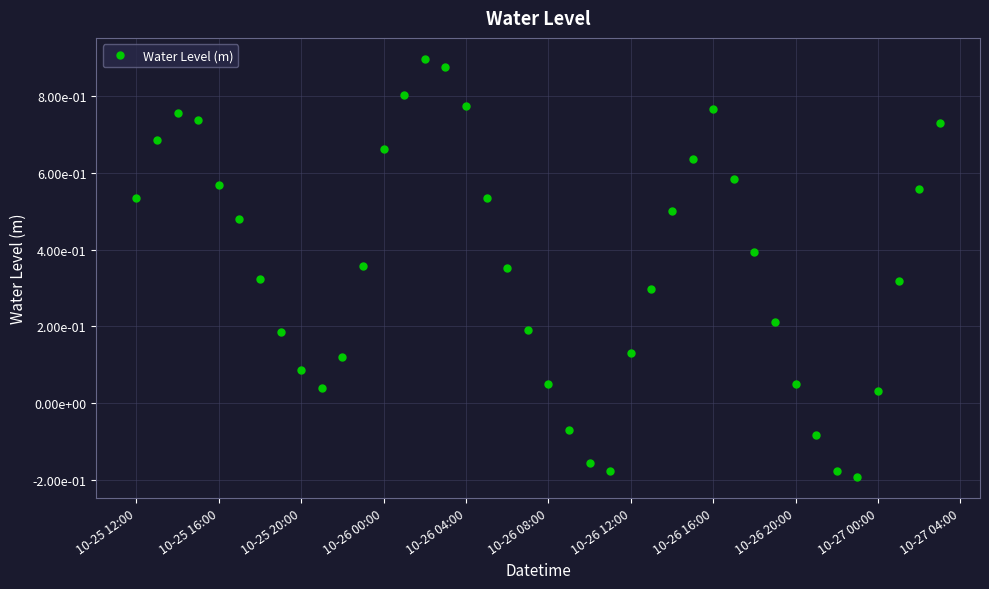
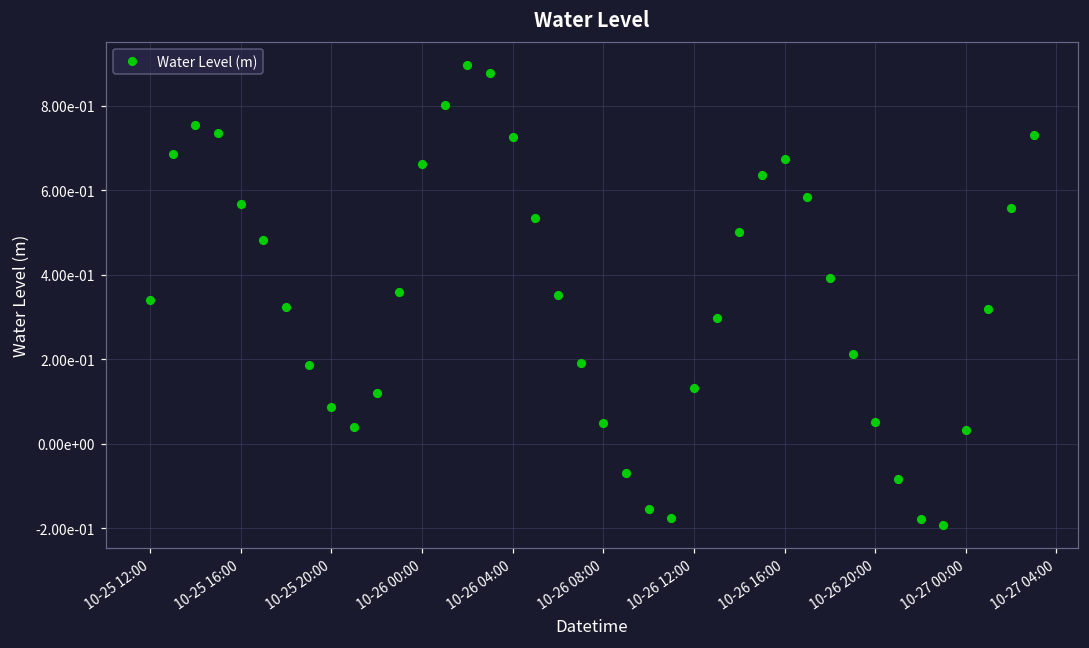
10-25 12:00: 0.53 -> 0.34
10-26 04:00: 0.77 -> 0.73
10-26 16:00: 0.77 -> 0.67
